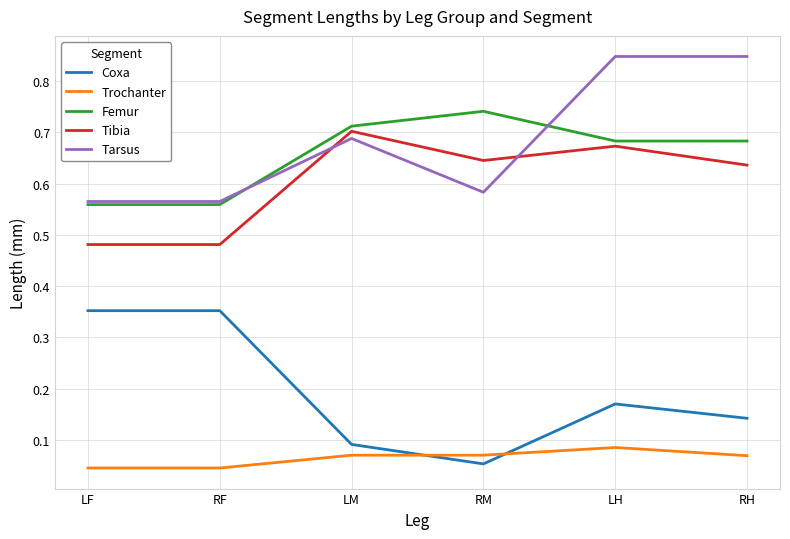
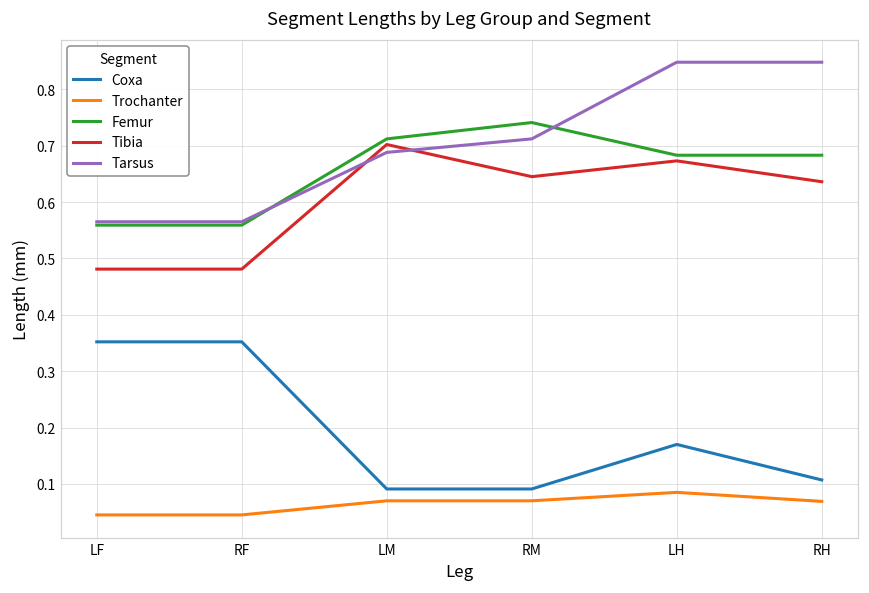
Coxa, RM: 0.05 -> 0.09
Tarsus, RM: 0.58 -> 0.71
Coxa, RH: 0.14 -> 0.11
